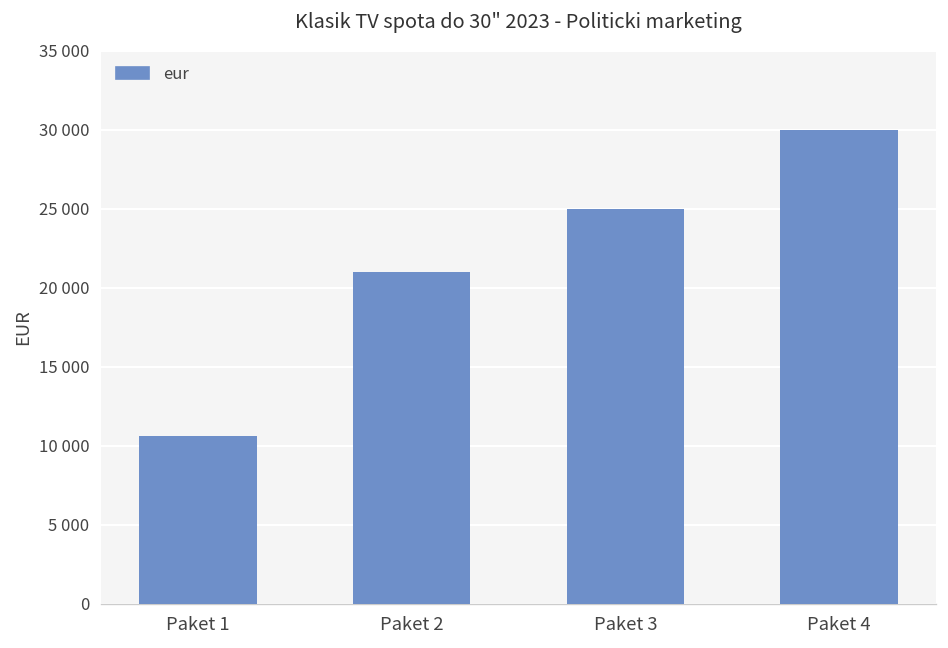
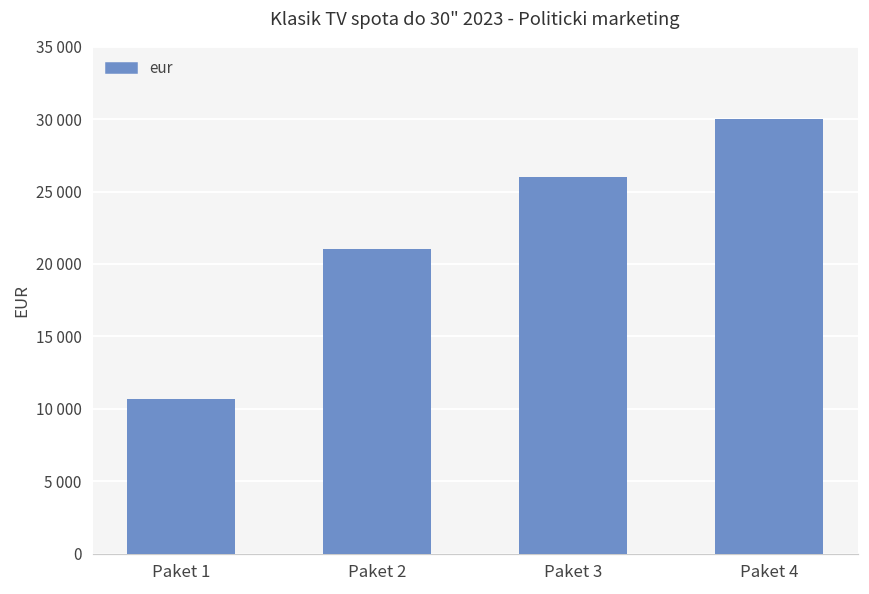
Paket 3: 25000 -> 26000
